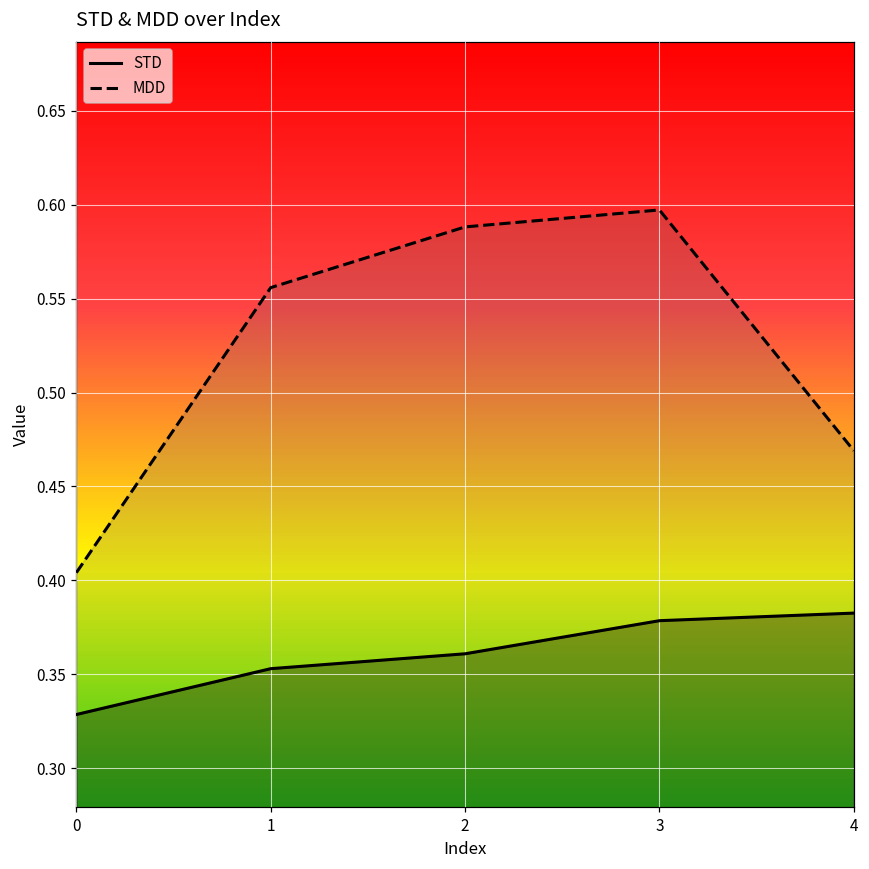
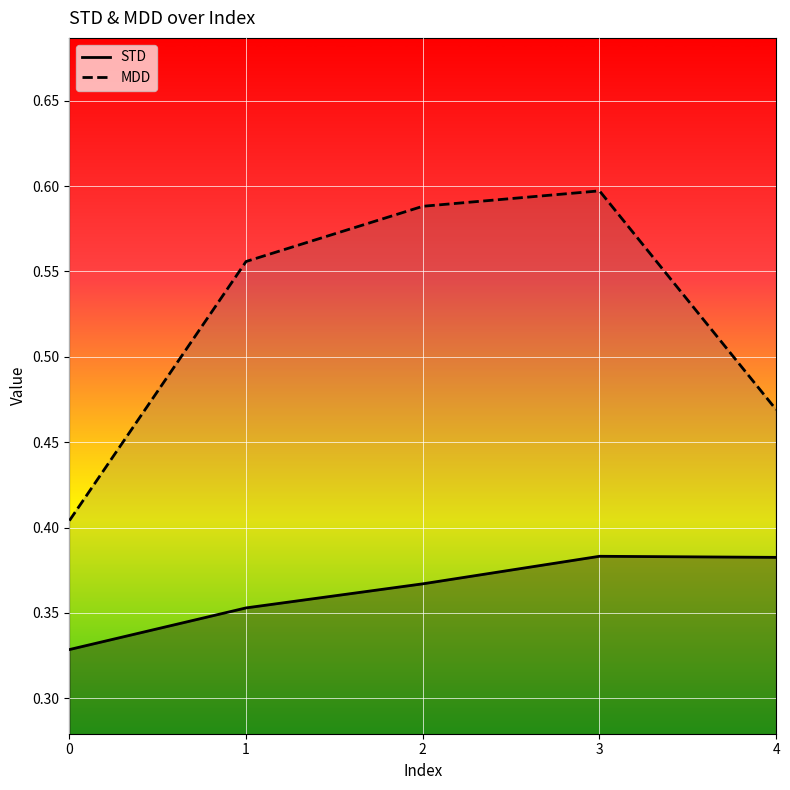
STD, 2: 0.361 -> 0.367
STD, 3: 0.379 -> 0.383
